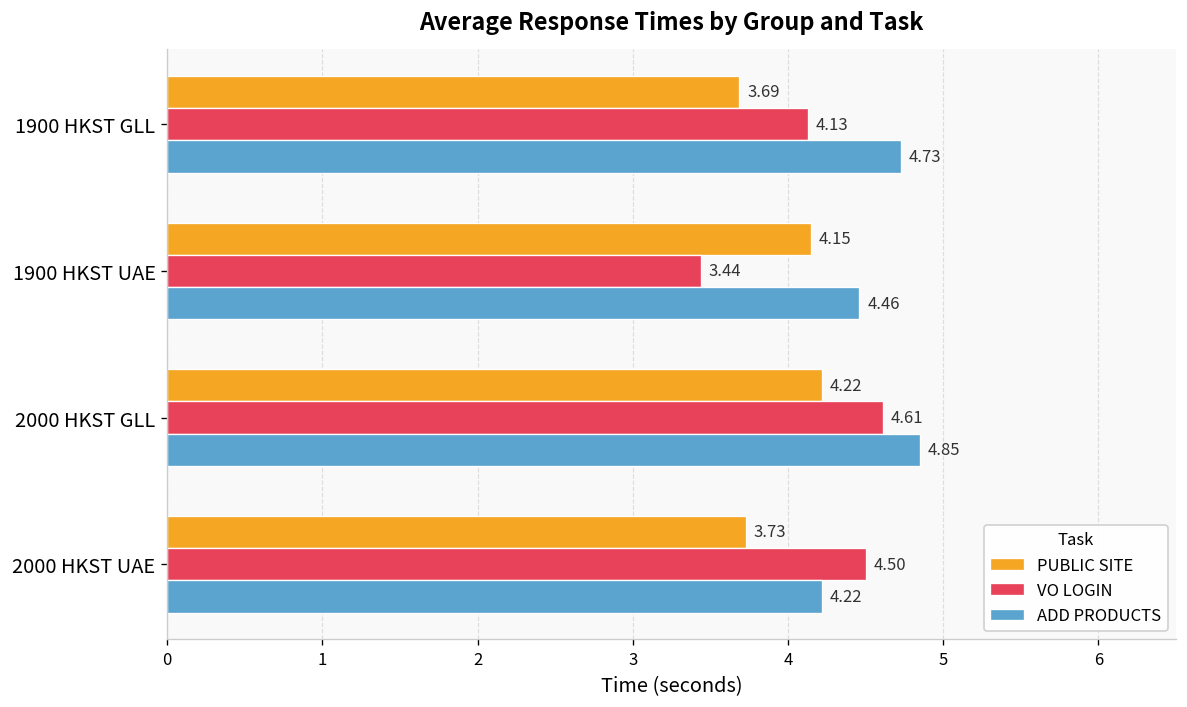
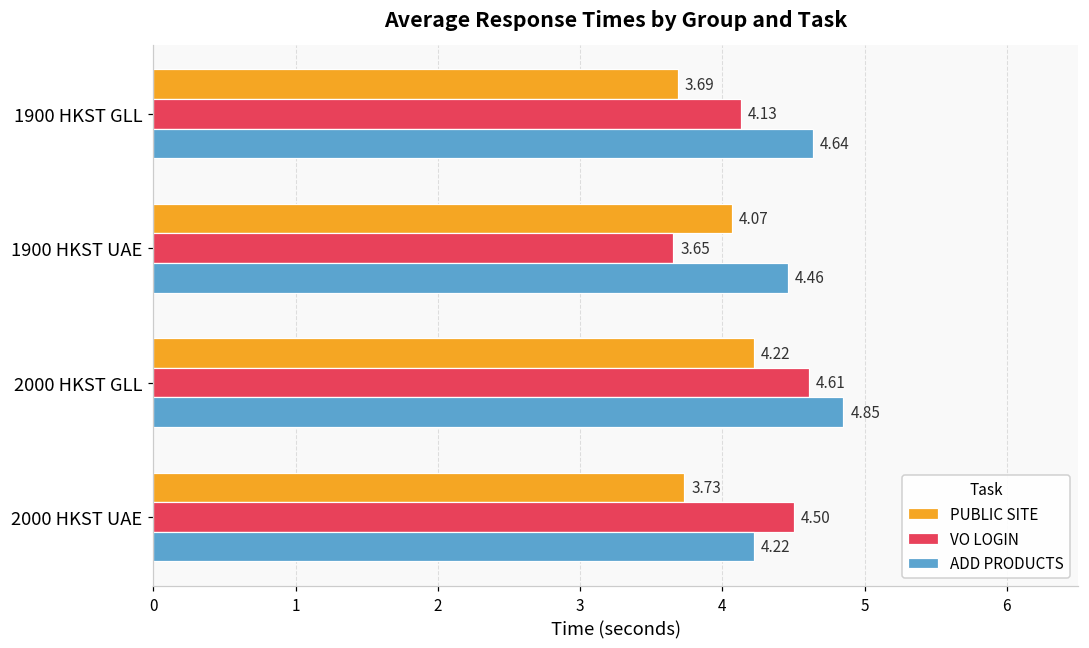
ADD PRODUCTS, 1900 HKST GLL: 4.73 -> 4.64
PUBLIC SITE, 1900 HKST UAE: 4.15 -> 4.07
VO LOGIN, 1900 HKST UAE: 3.44 -> 3.65
